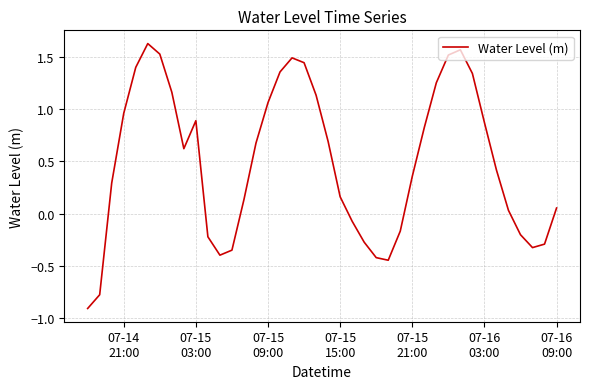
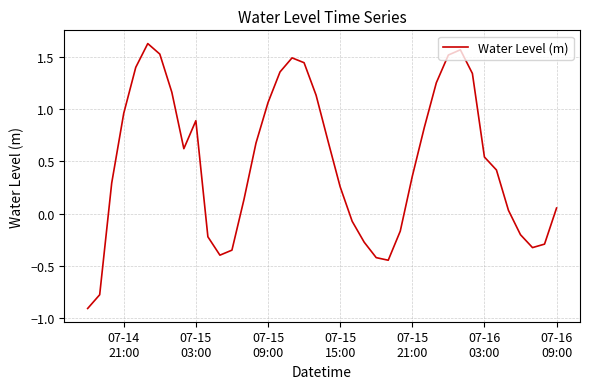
07-15 15:00: 0.16 -> 0.26
07-16 03:00: 0.87 -> 0.54
